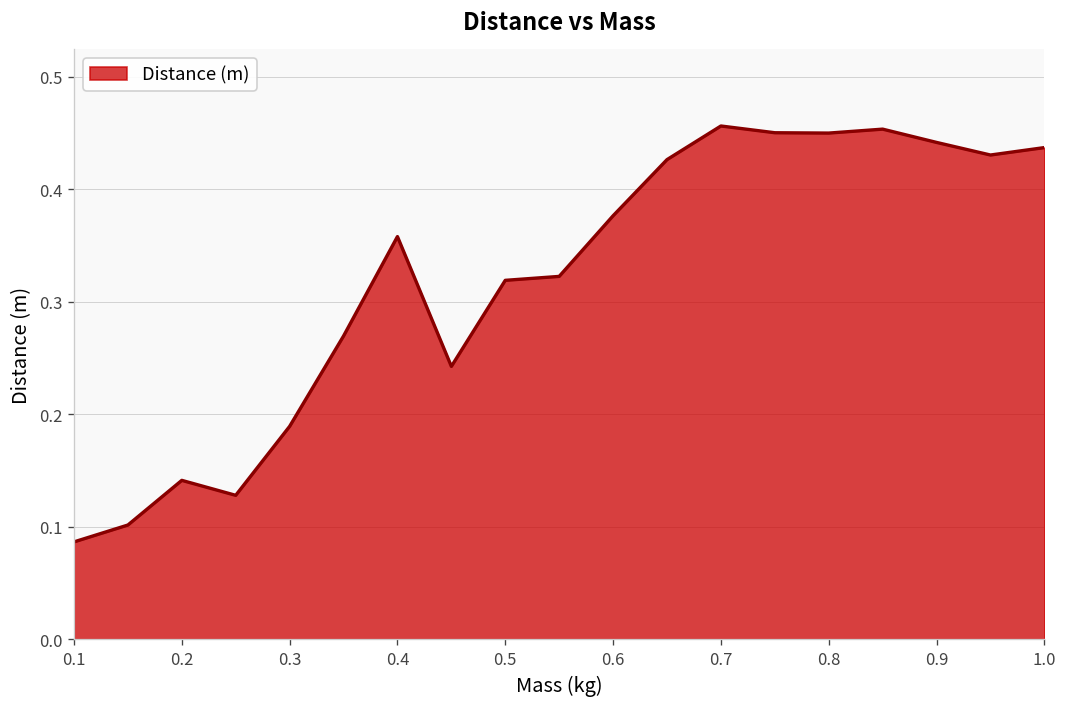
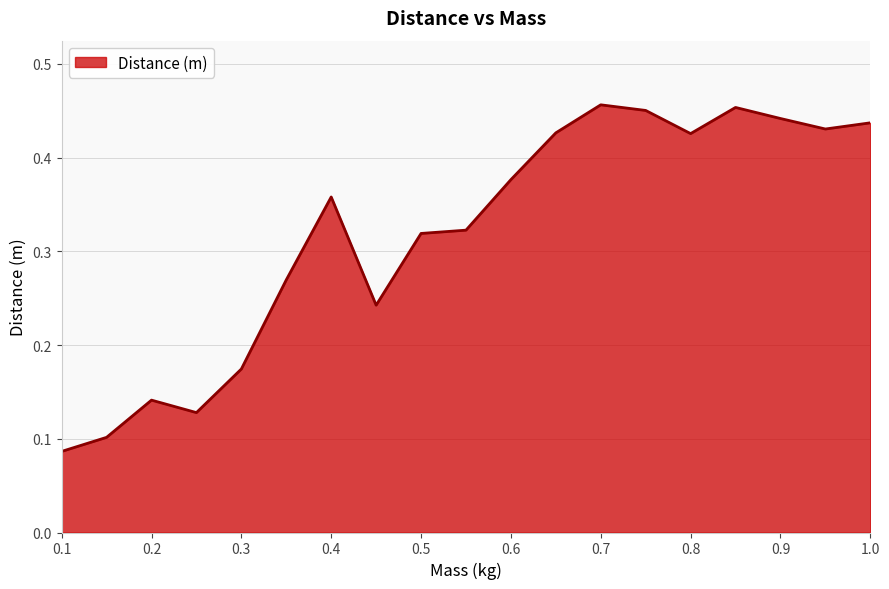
0.3: 0.19 -> 0.17
0.8: 0.45 -> 0.43
